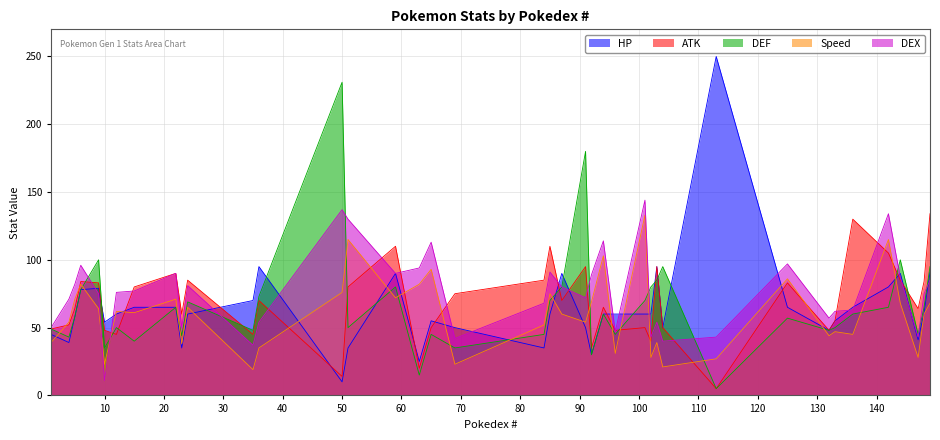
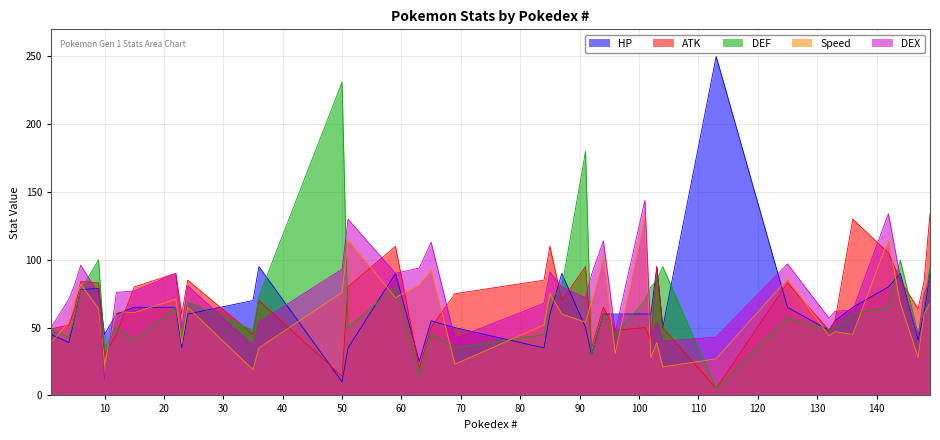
HP, 10: 54 -> 45
ATK, 10: 48 -> 30
DEX, 50: 137 -> 93
